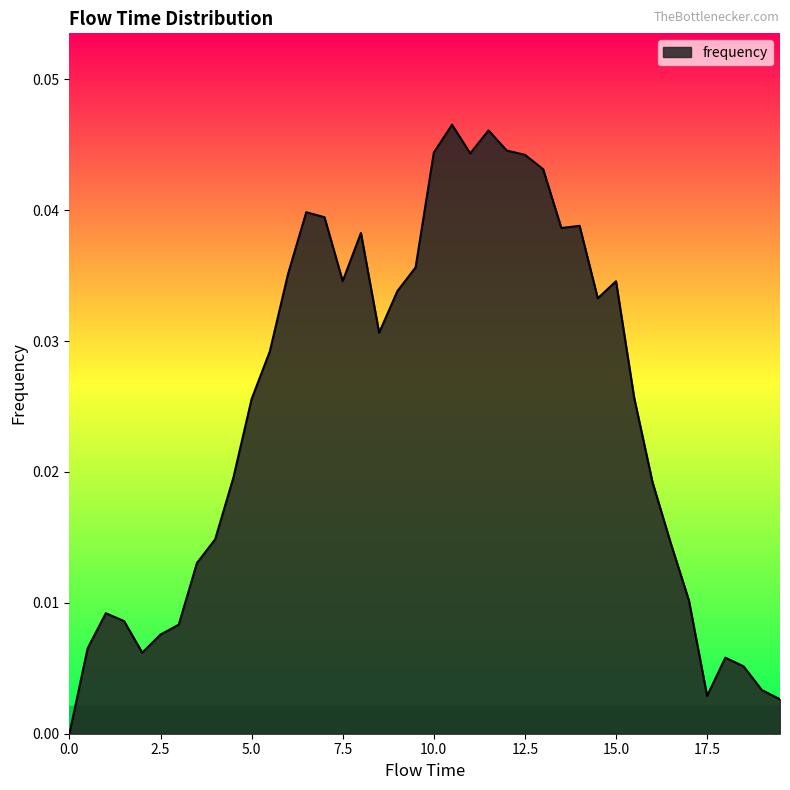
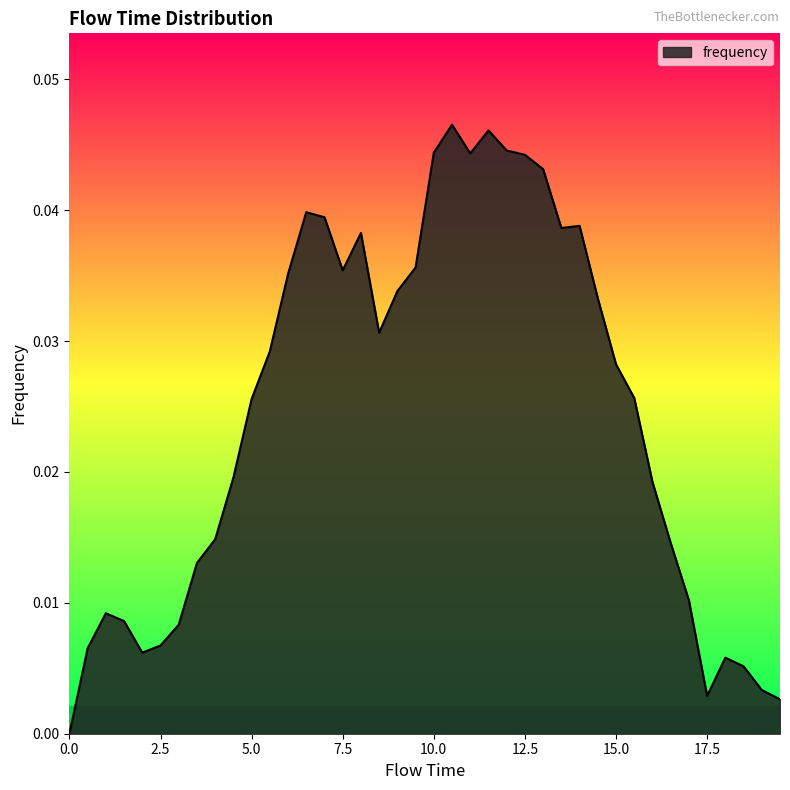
2.5: 0.0076 -> 0.0067
7.5: 0.0346 -> 0.0354
15.0: 0.0346 -> 0.0282
